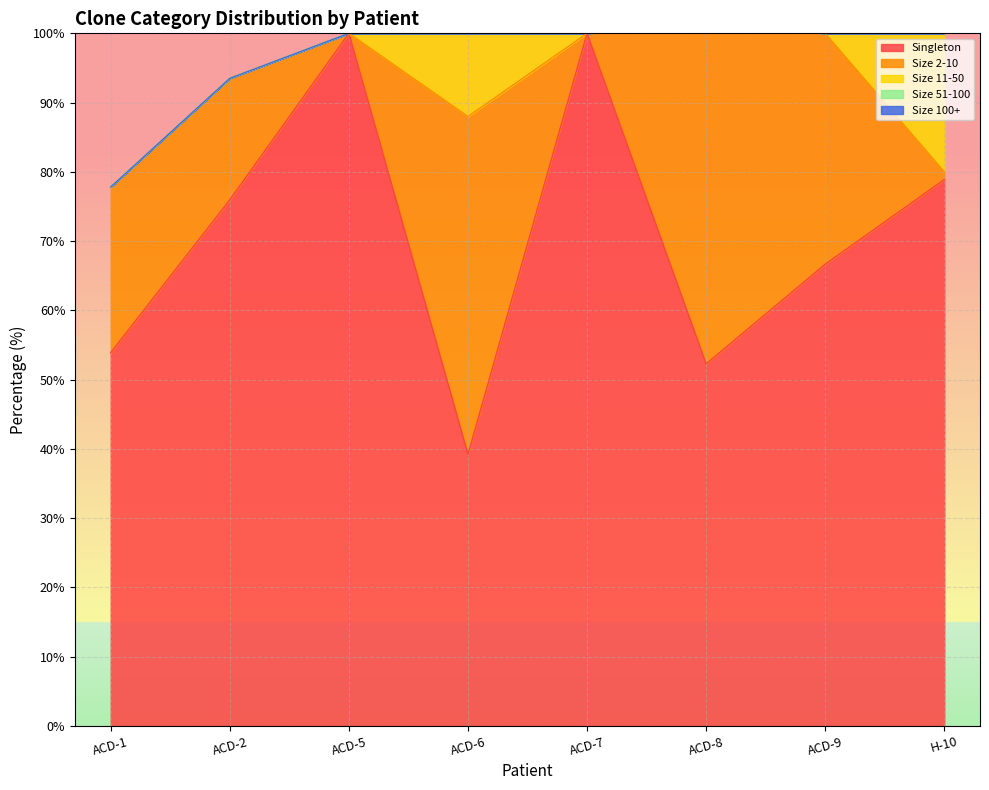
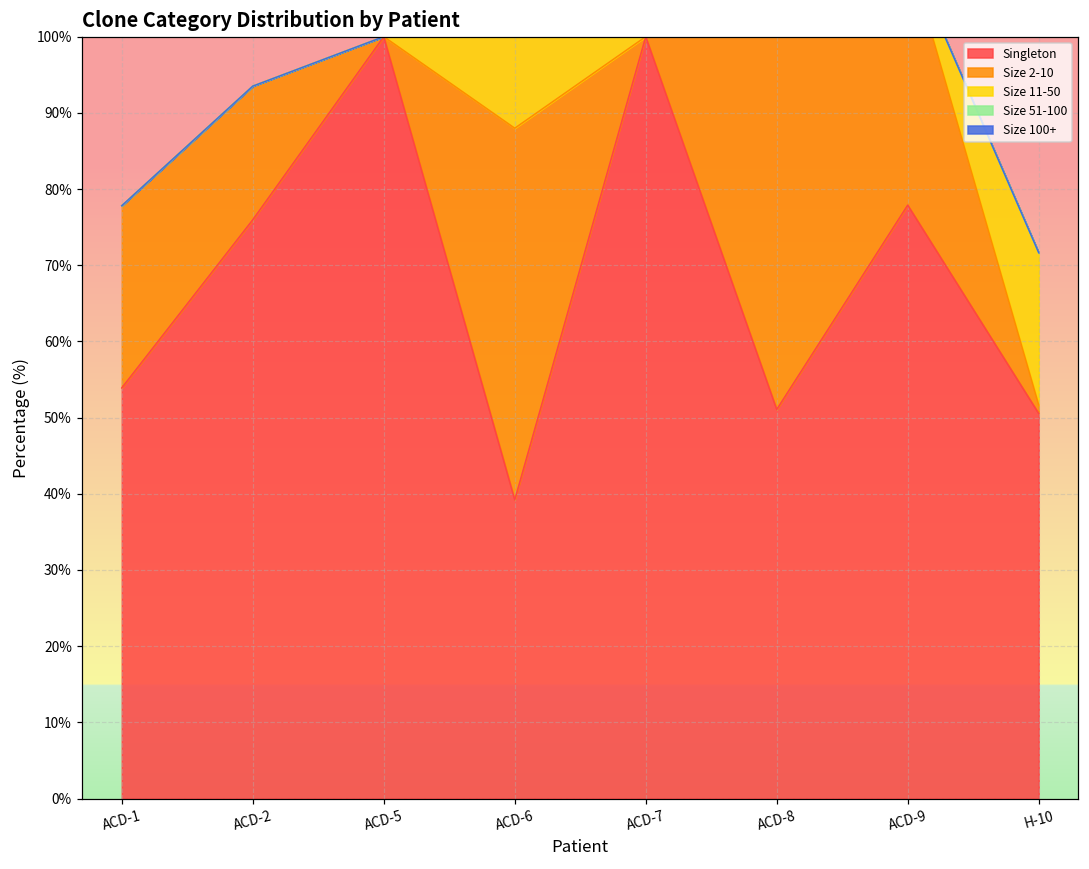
Singleton, ACD-8: 52% -> 51%
Singleton, ACD-9: 67% -> 78%
Singleton, H-10: 79% -> 51%
